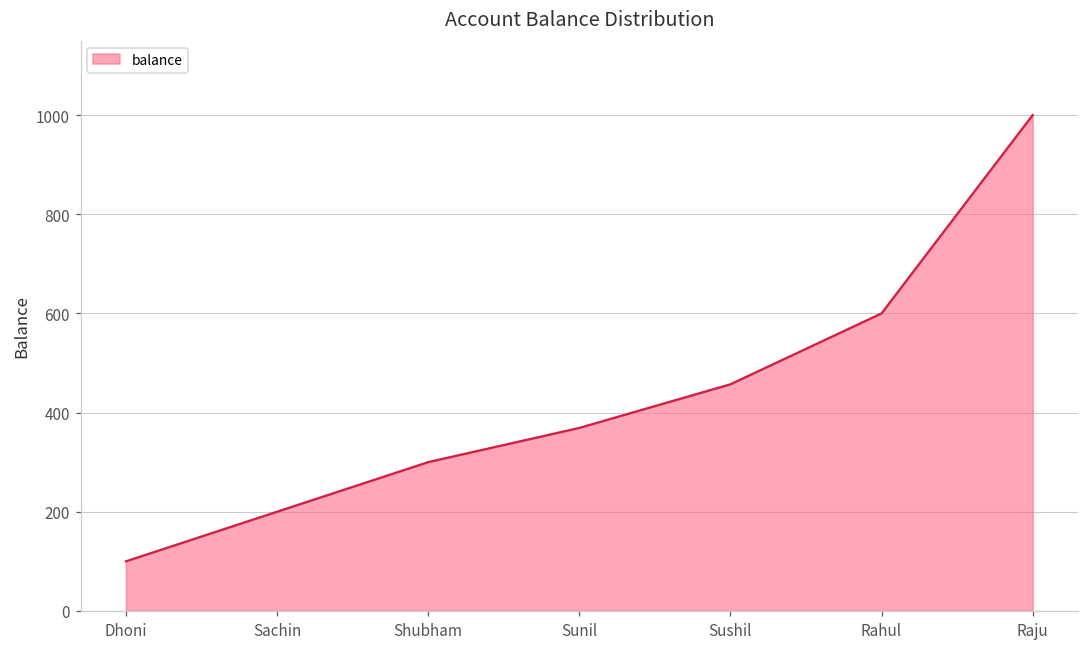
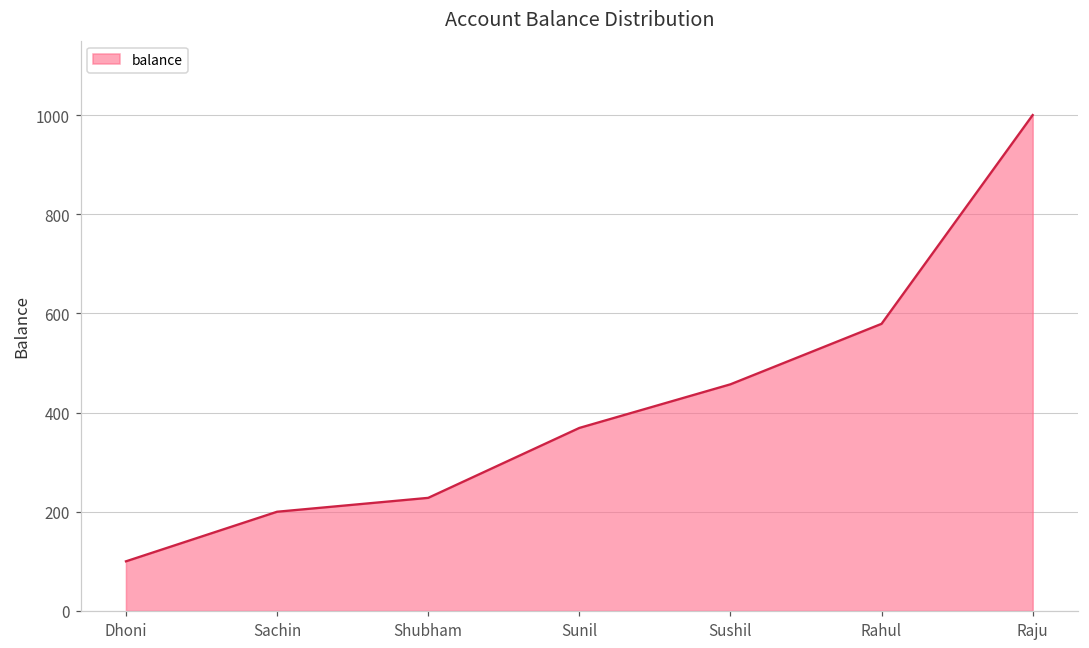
Shubham: 300 -> 230
Rahul: 600 -> 580
